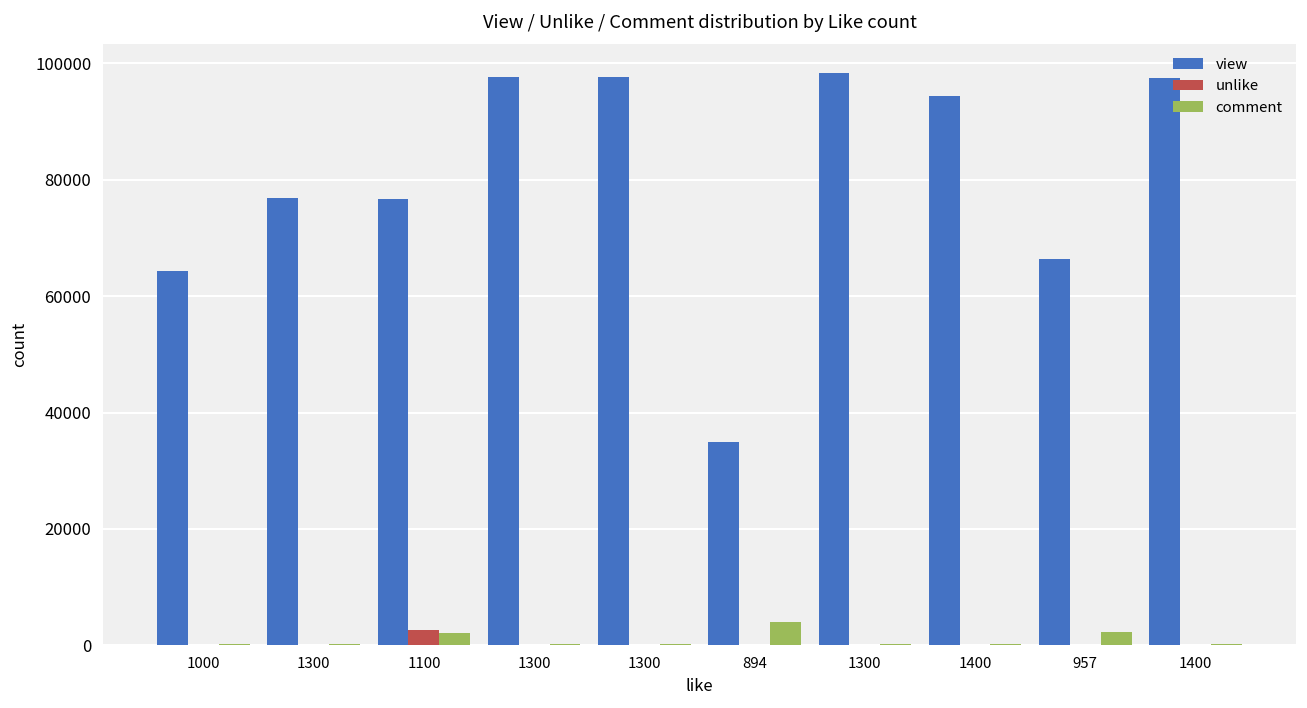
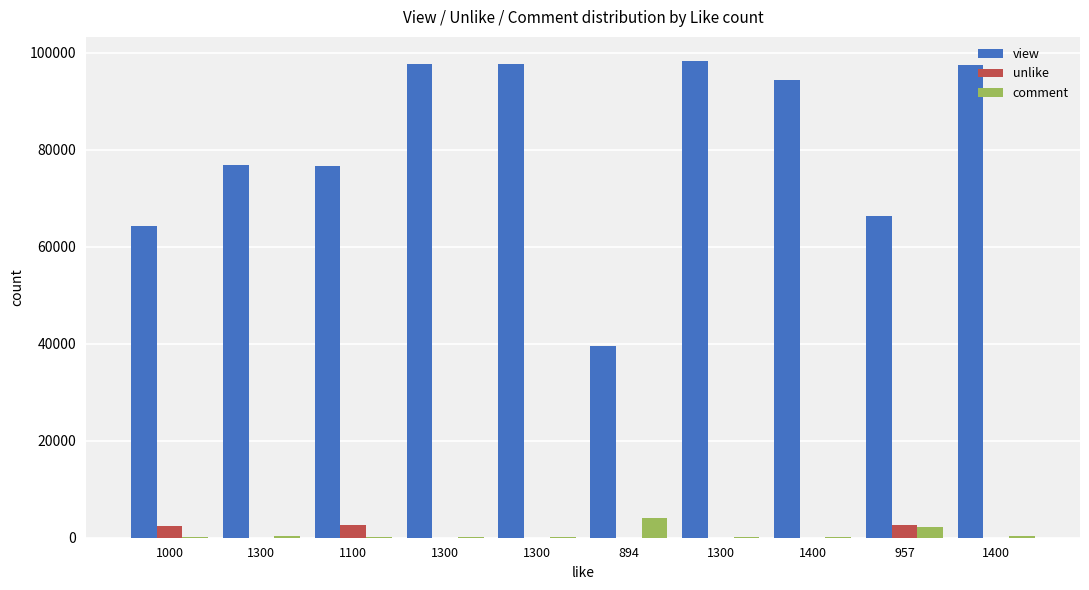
unlike, 1000: 0 -> 2000
comment, 1100: 2000 -> 0
view, 894: 35000 -> 39000
unlike, 957: 0 -> 3000
